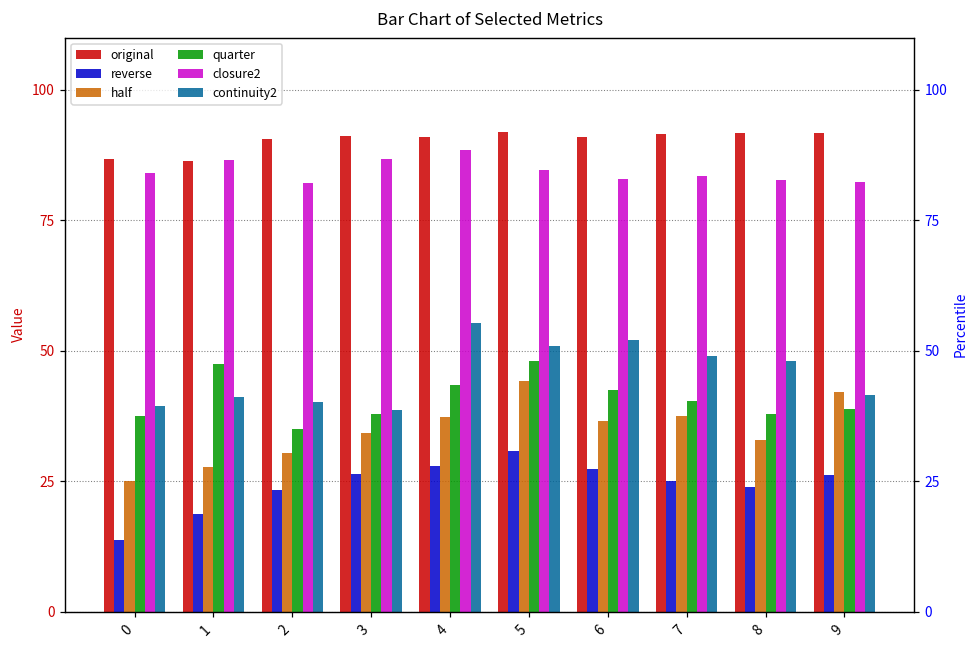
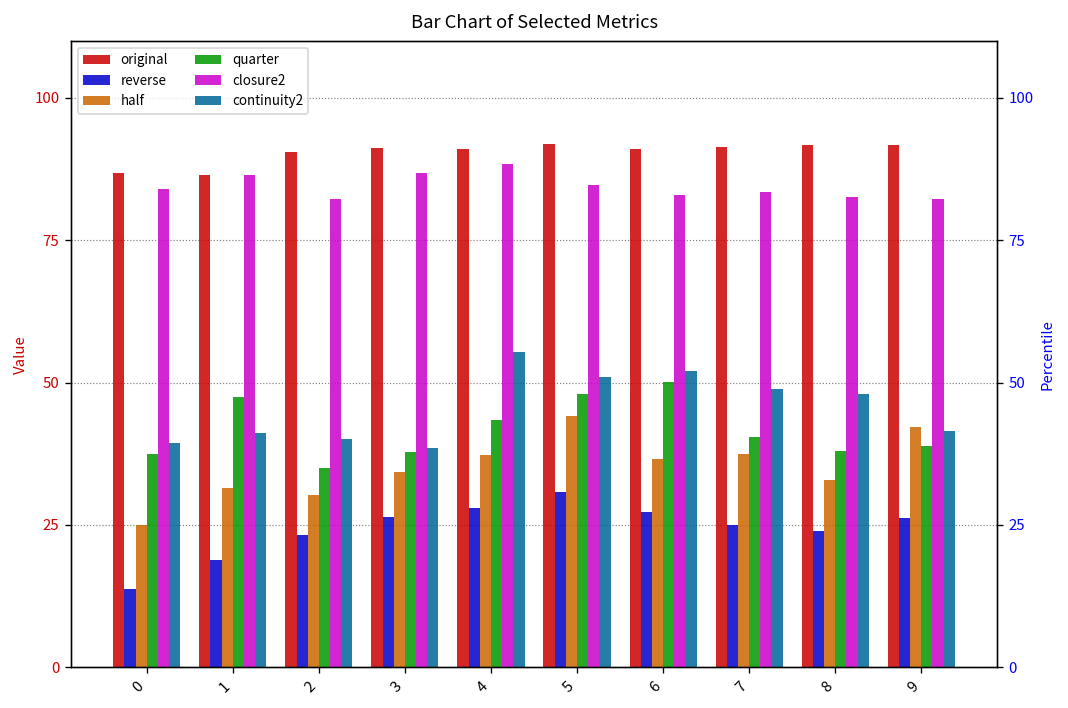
half, 1: 28 -> 32
quarter, 6: 43 -> 50
